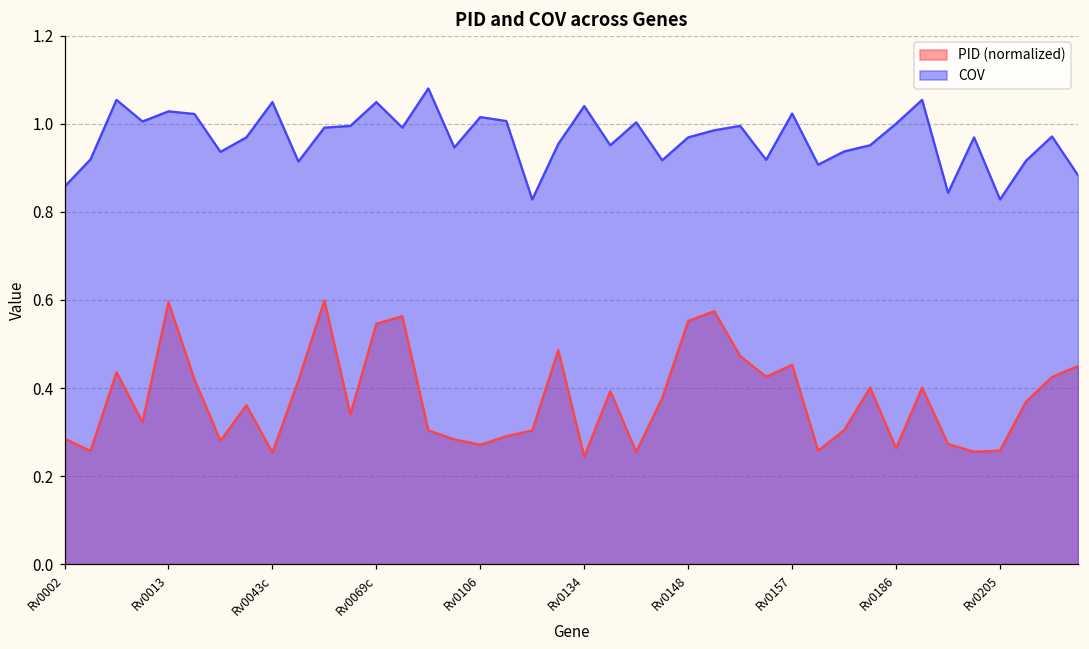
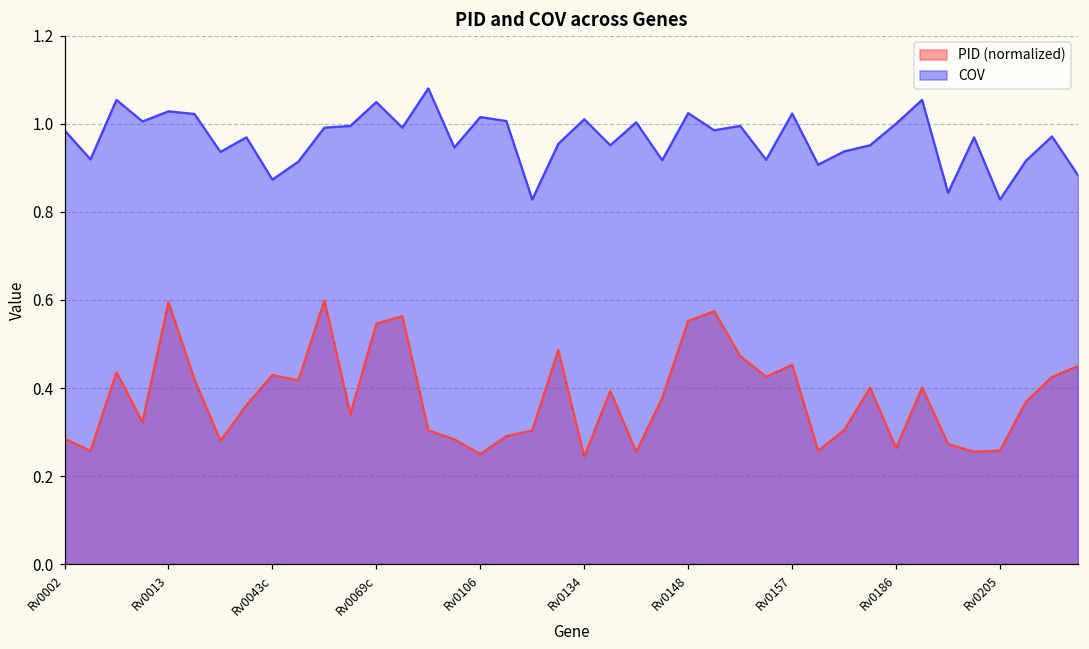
COV, Rv0002: 0.86 -> 0.99
PID (normalized), Rv0043c: 0.25 -> 0.43
COV, Rv0043c: 1.05 -> 0.87
PID (normalized), Rv0106: 0.27 -> 0.25
COV, Rv0134: 1.04 -> 1.01
COV, Rv0148: 0.97 -> 1.02
